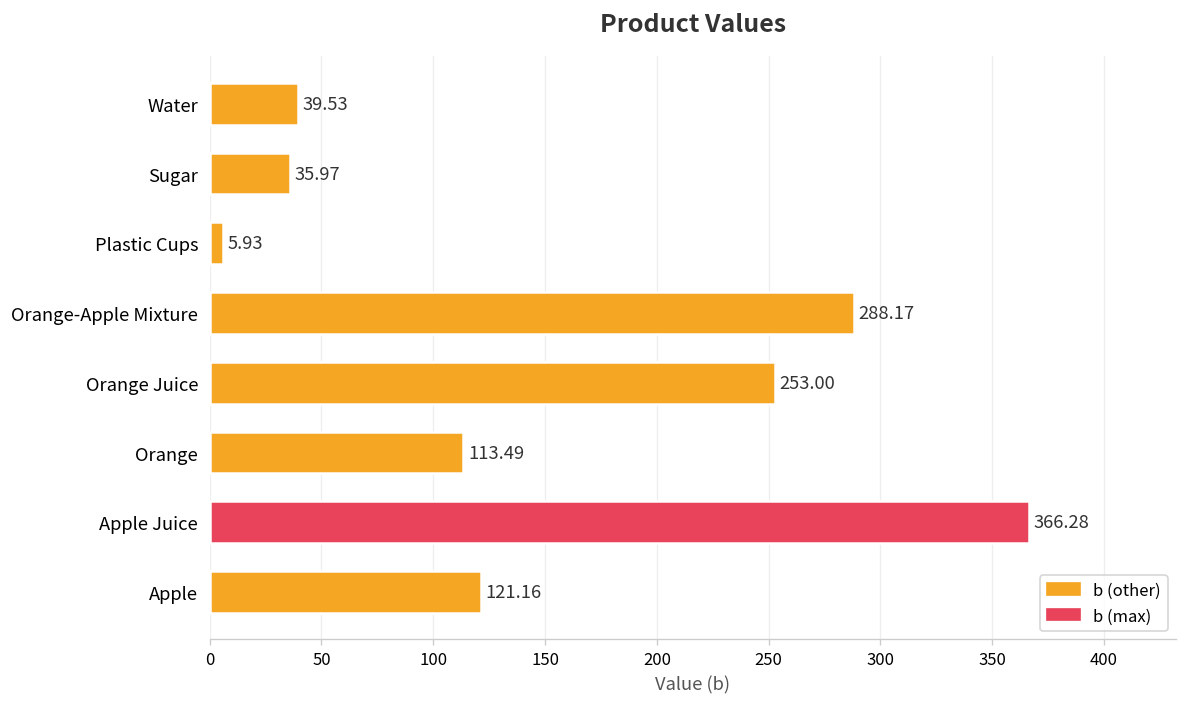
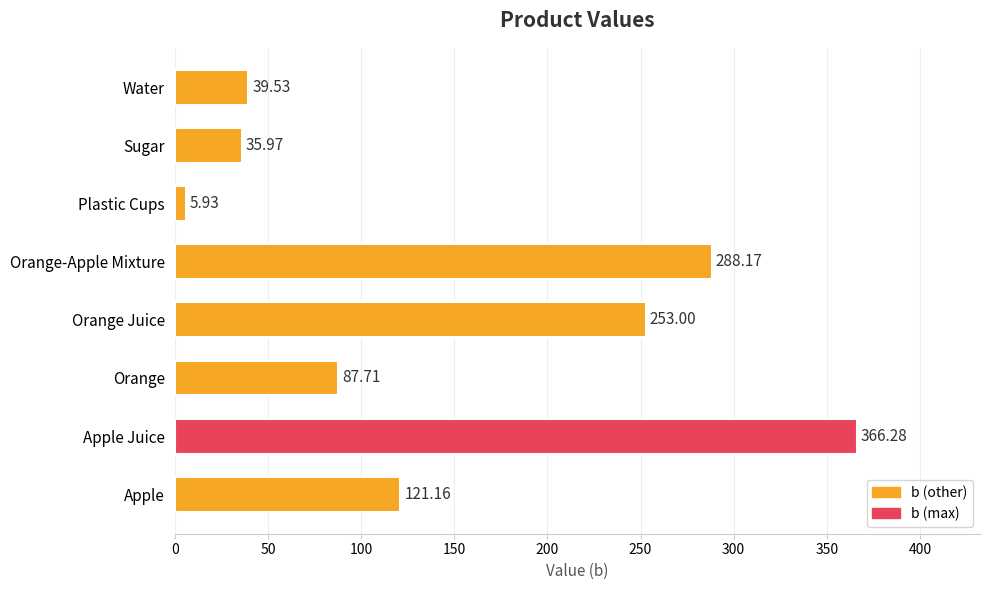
Orange: 113.49 -> 87.71
